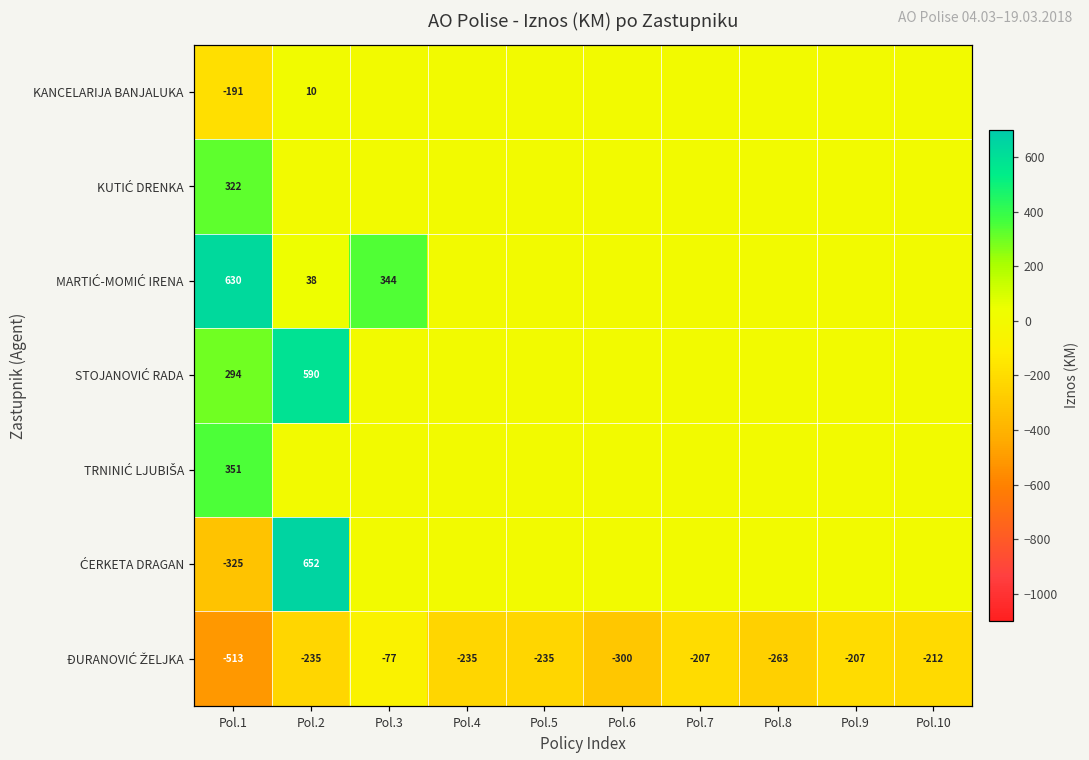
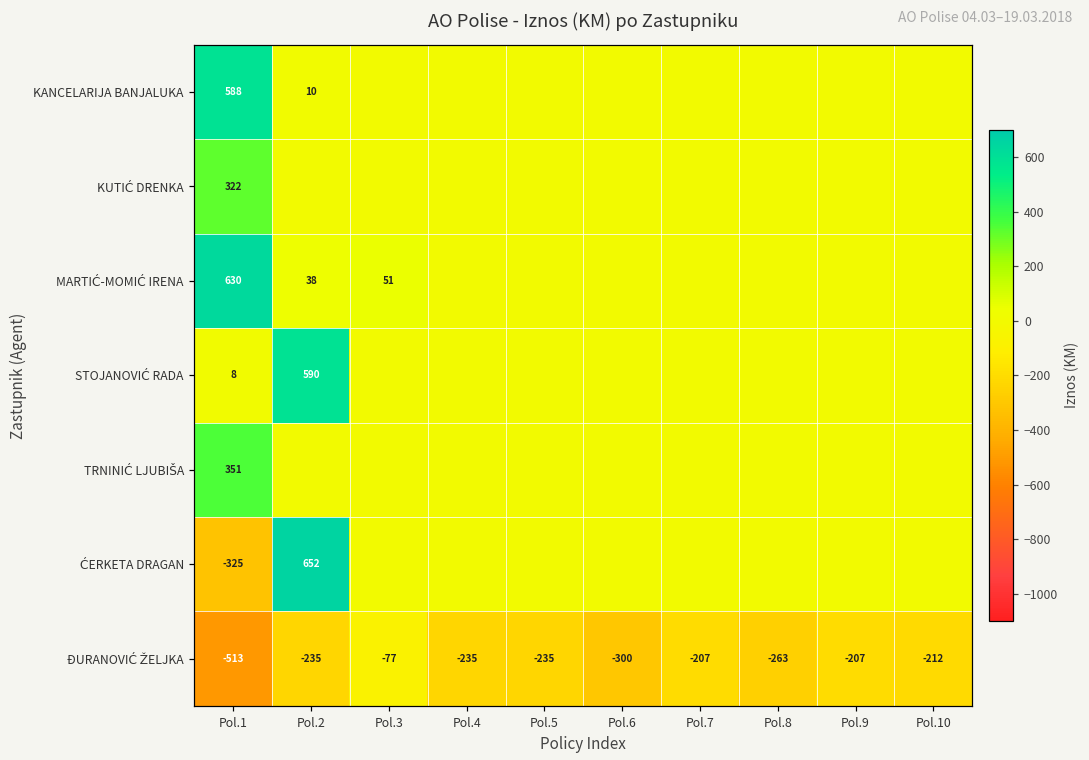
KANCELARIJA BANJALUKA, Pol.1: -191 -> 588
MARTIĆ-MOMIĆ IRENA, Pol.3: 344 -> 51
STOJANOVIĆ RADA, Pol.1: 294 -> 8
